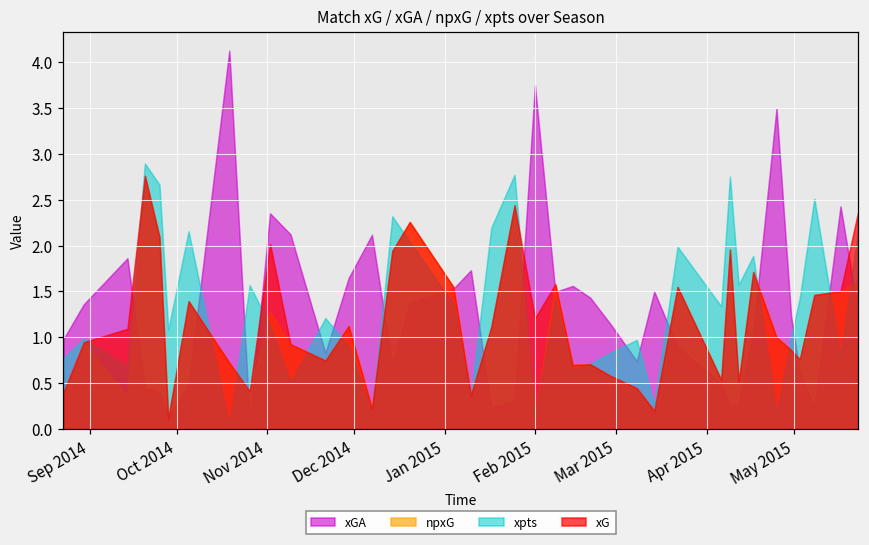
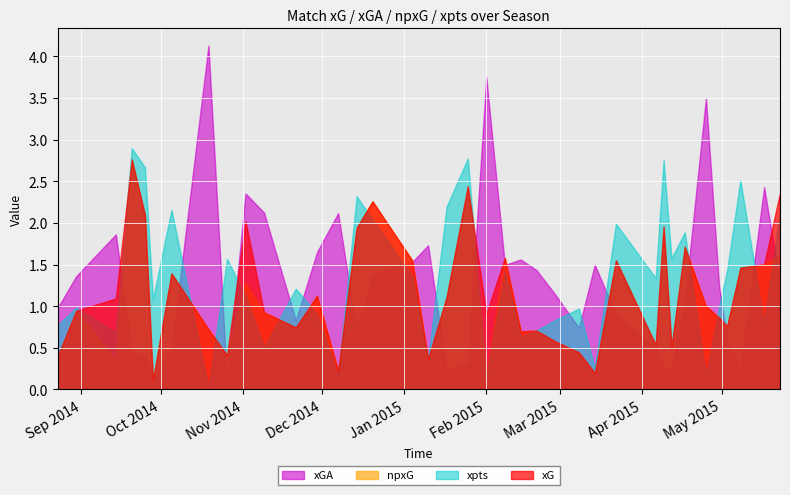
xG, Feb 2015: 1.2 -> 0.9
